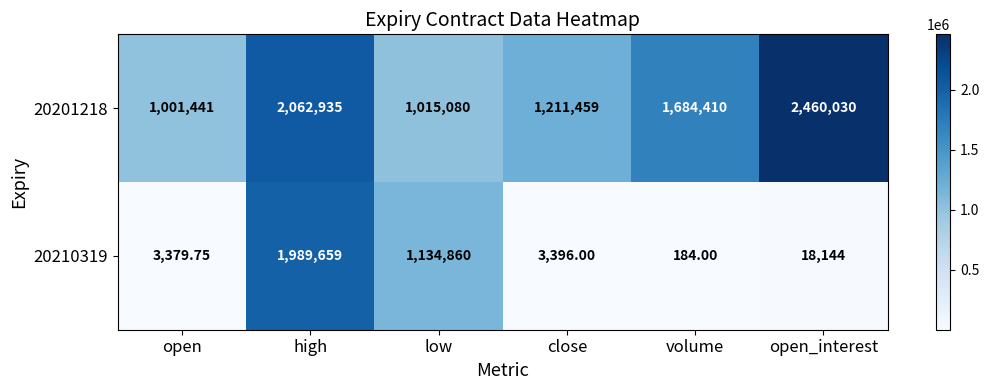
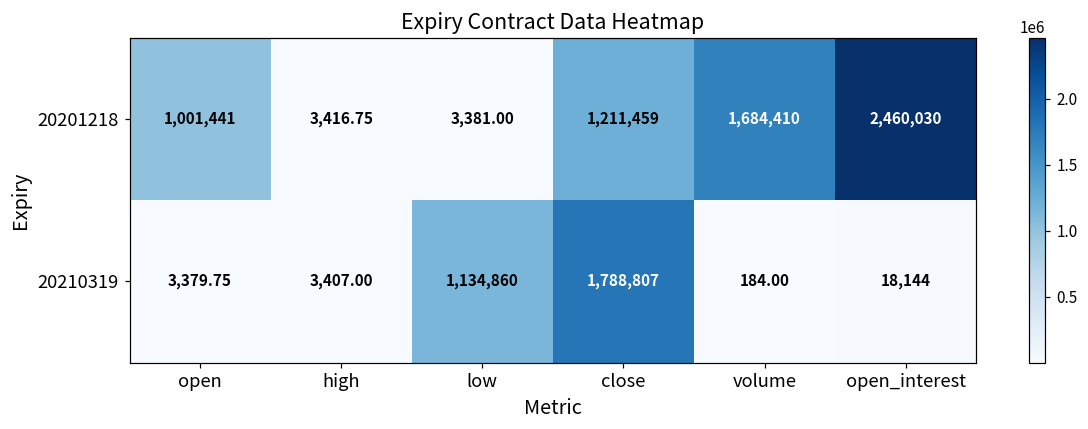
20201218, high: 2,062,935 -> 3,416.75
20201218, low: 1,015,080 -> 3,381.00
20210319, high: 1,989,659 -> 3,407.00
20210319, close: 3,396.00 -> 1,788,807
